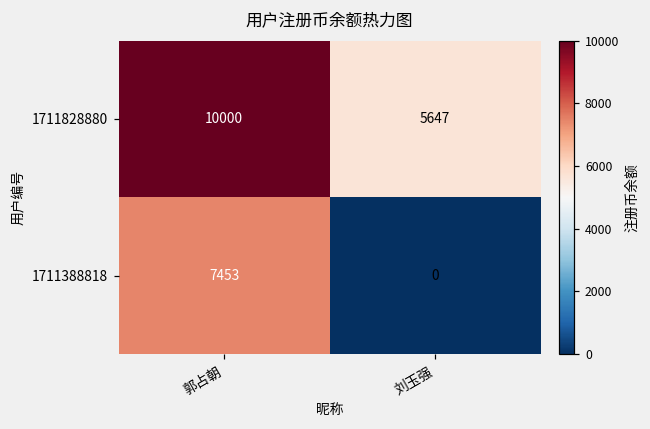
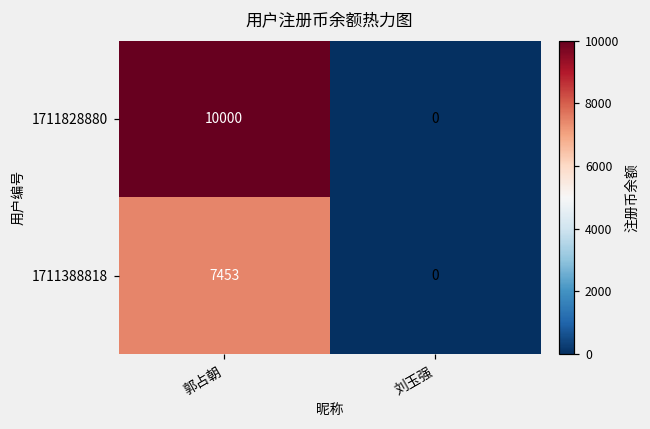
1711828880, 刘玉强: 5647 -> 0
